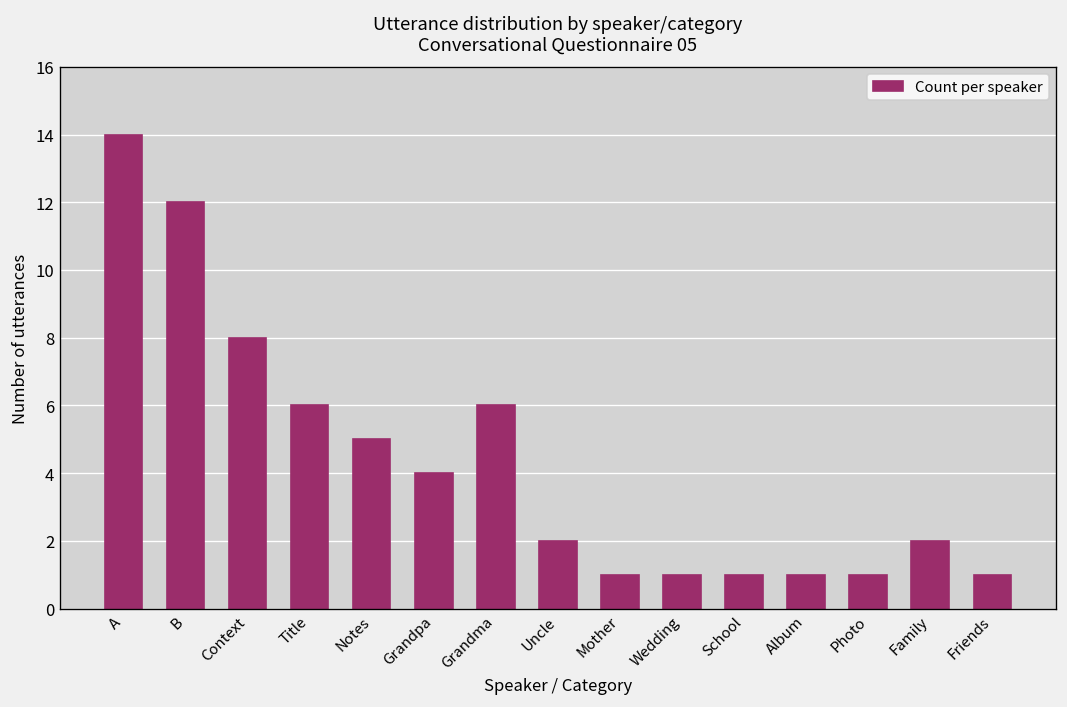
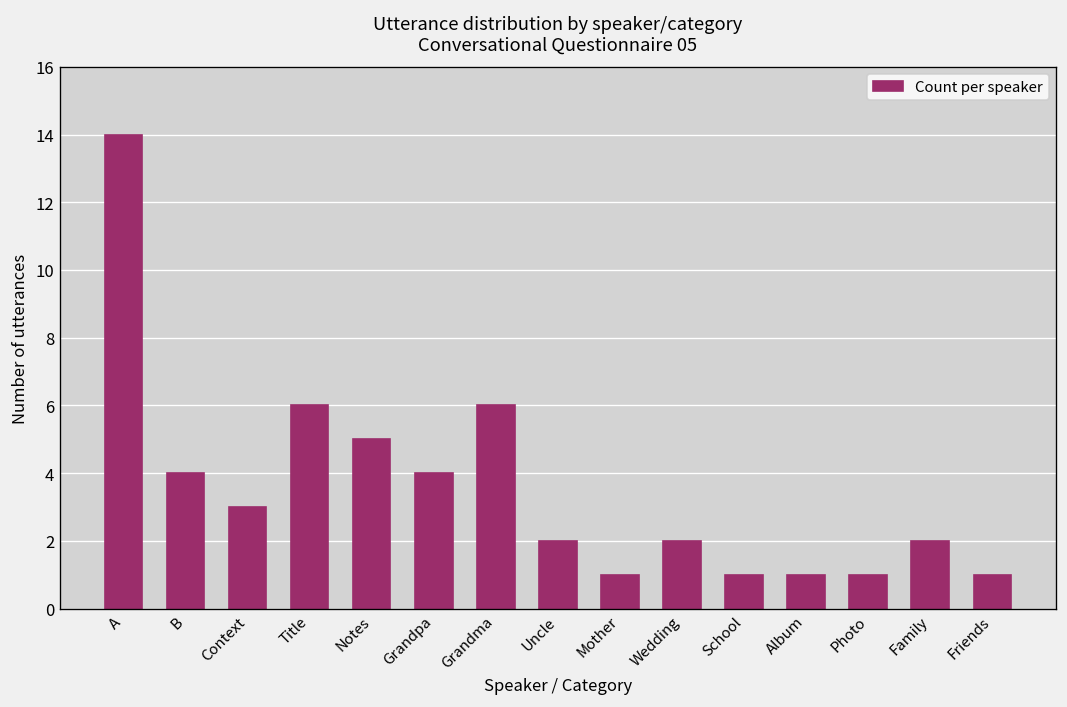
B: 12 -> 4
Context: 8 -> 3
Wedding: 1 -> 2
